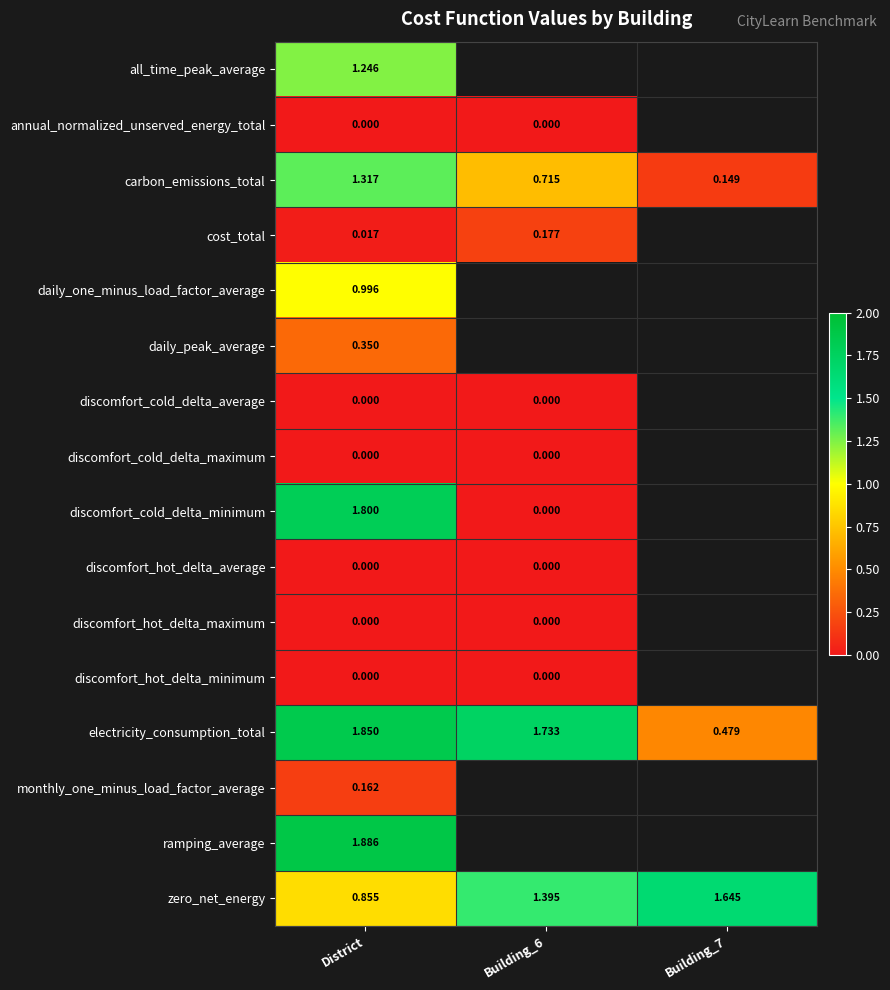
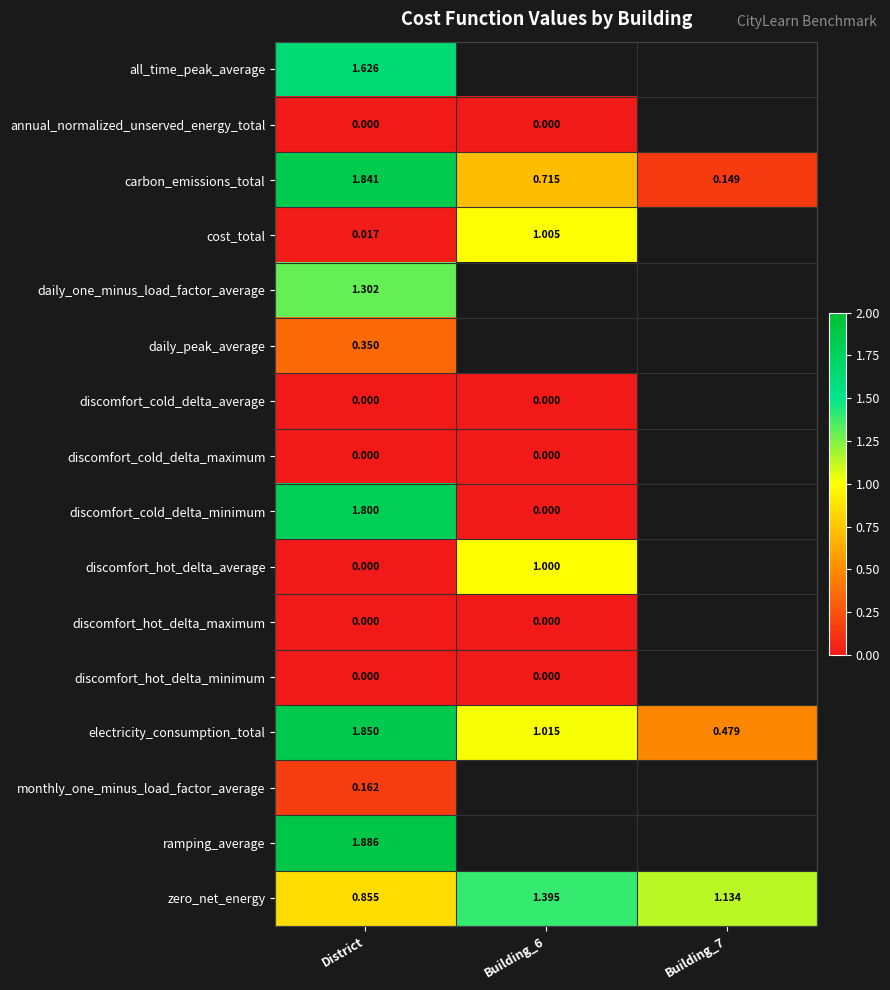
all_time_peak_average, District: 1.246 -> 1.626
carbon_emissions_total, District: 1.317 -> 1.841
cost_total, Building_6: 0.177 -> 1.005
daily_one_minus_load_factor_average, District: 0.996 -> 1.302
discomfort_hot_delta_average, Building_6: 0.000 -> 1.000
electricity_consumption_total, Building_6: 1.733 -> 1.015
zero_net_energy, Building_7: 1.645 -> 1.134
